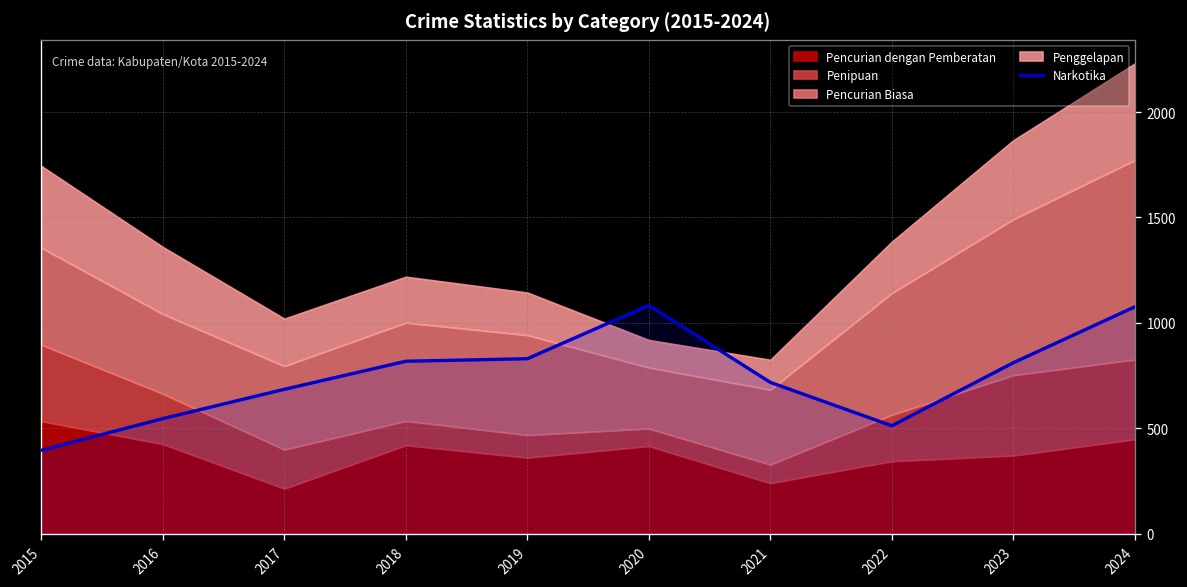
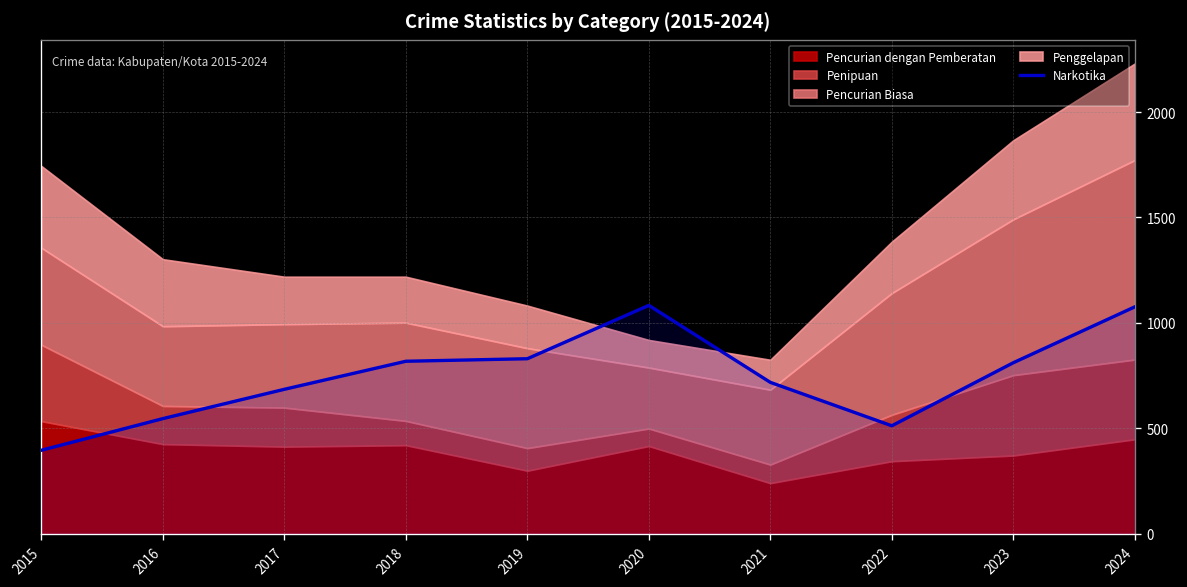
Penipuan, 2016: 240 -> 180
Pencurian dengan Pemberatan, 2017: 210 -> 410
Pencurian dengan Pemberatan, 2019: 360 -> 300
